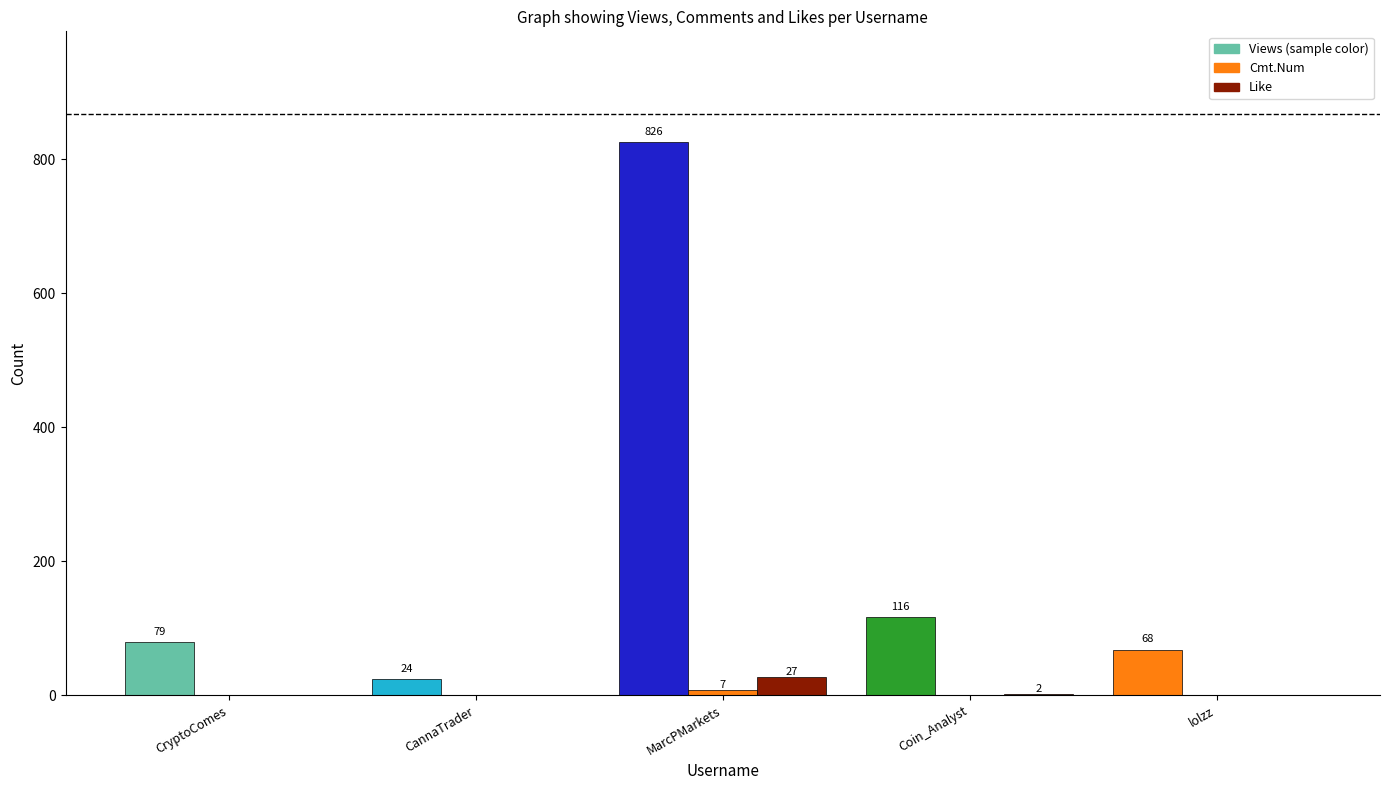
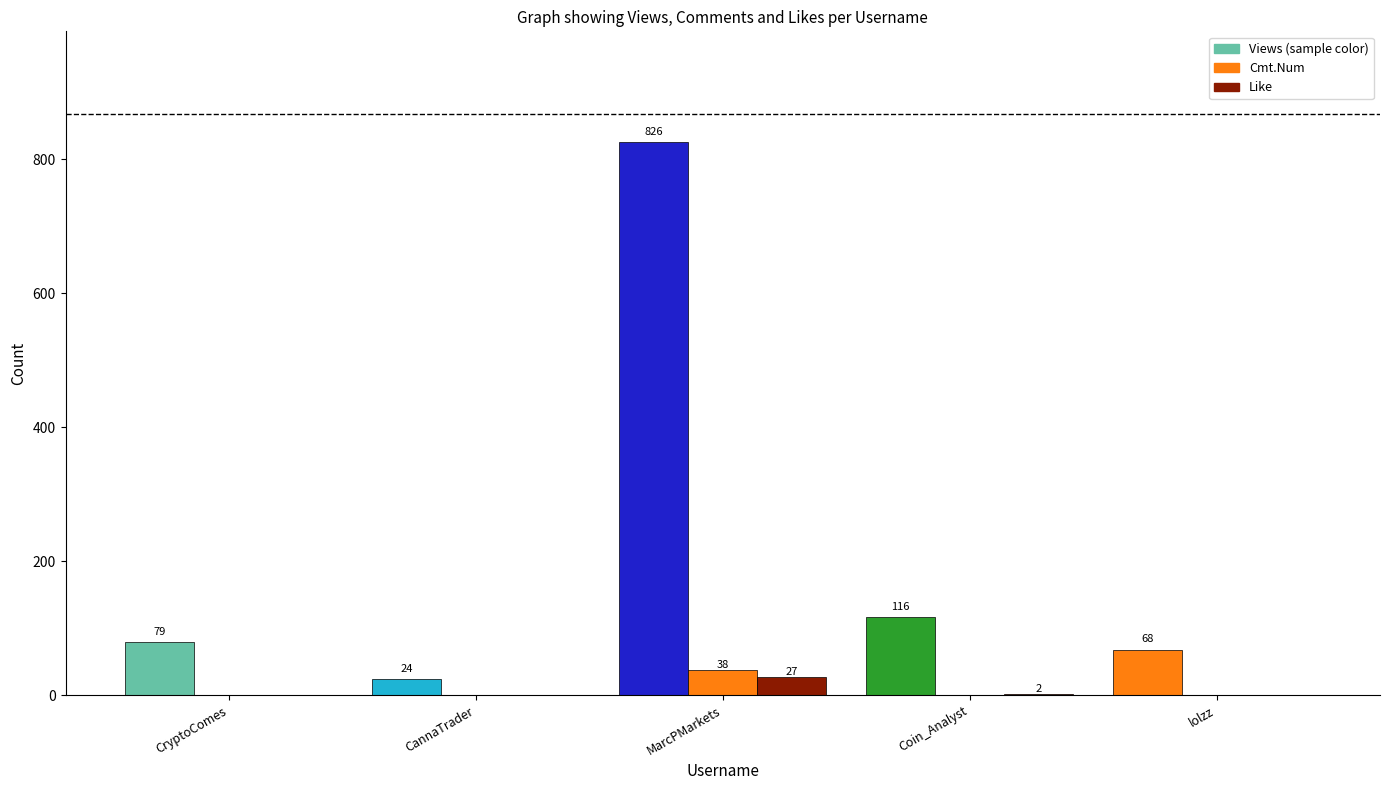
MarcPMarkets: 7 -> 38
